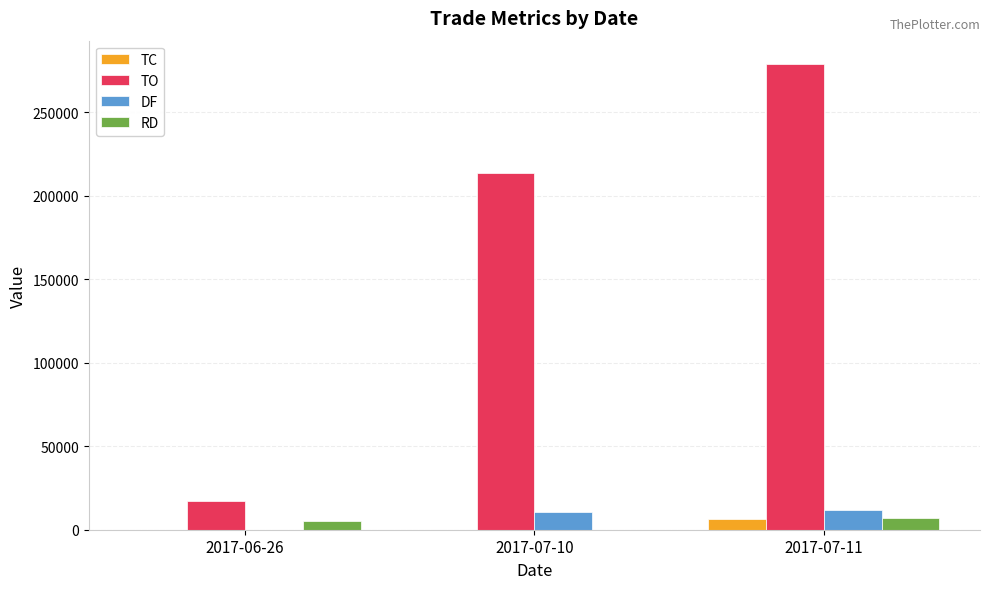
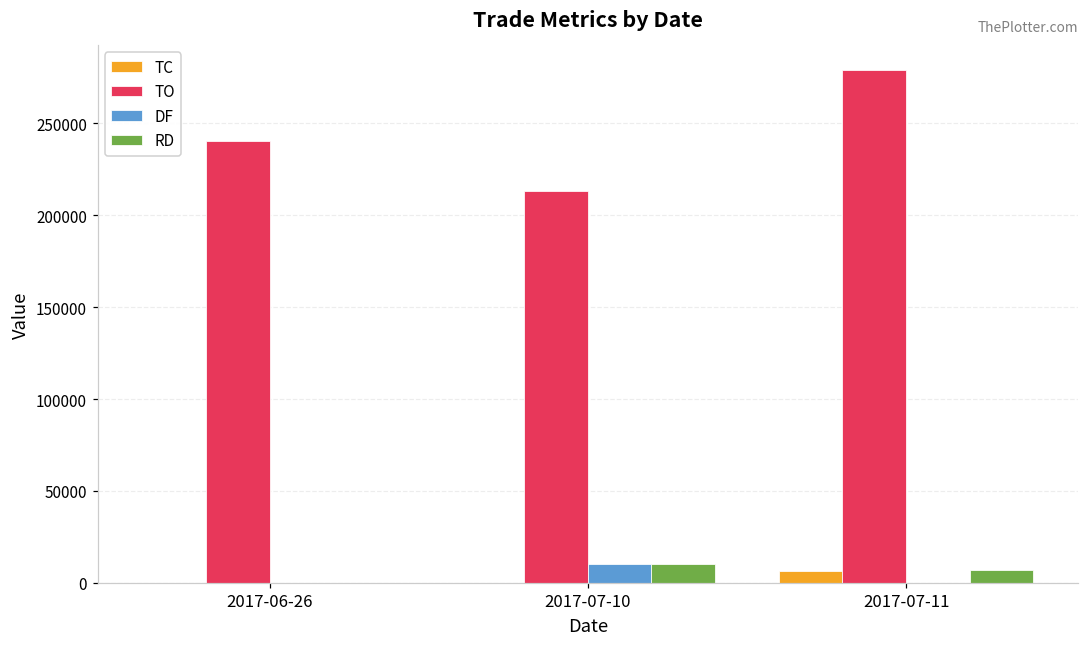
TO, 2017-06-26: 17000 -> 240000
RD, 2017-06-26: 5000 -> 0
RD, 2017-07-10: 0 -> 10000
DF, 2017-07-11: 12000 -> 0
